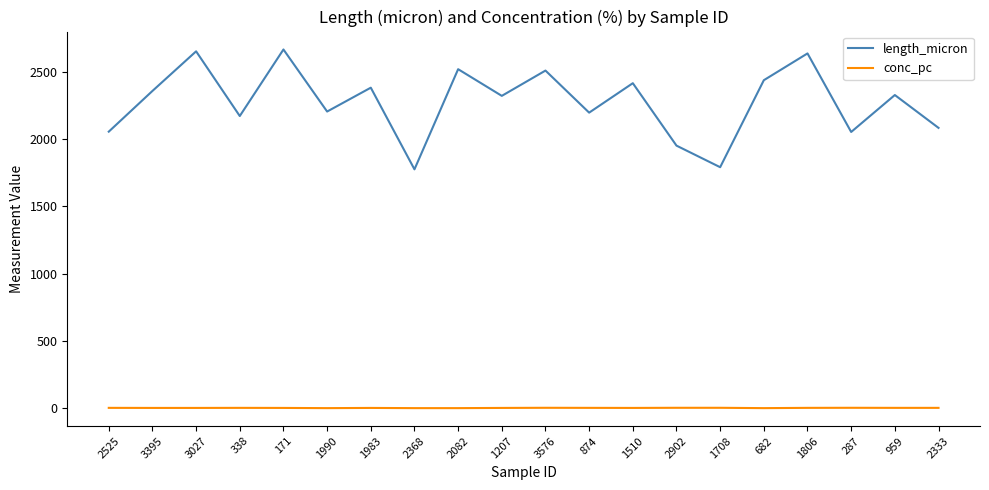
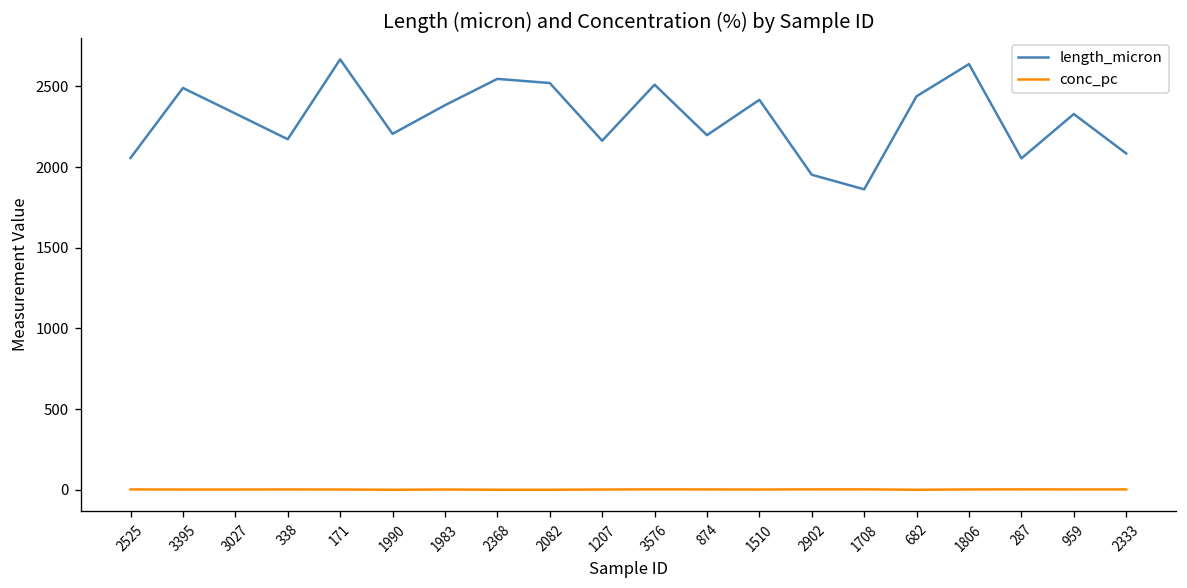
length_micron, 3395: 2360 -> 2490
length_micron, 3027: 2650 -> 2330
length_micron, 2368: 1780 -> 2550
length_micron, 1207: 2320 -> 2160
length_micron, 1708: 1790 -> 1860
